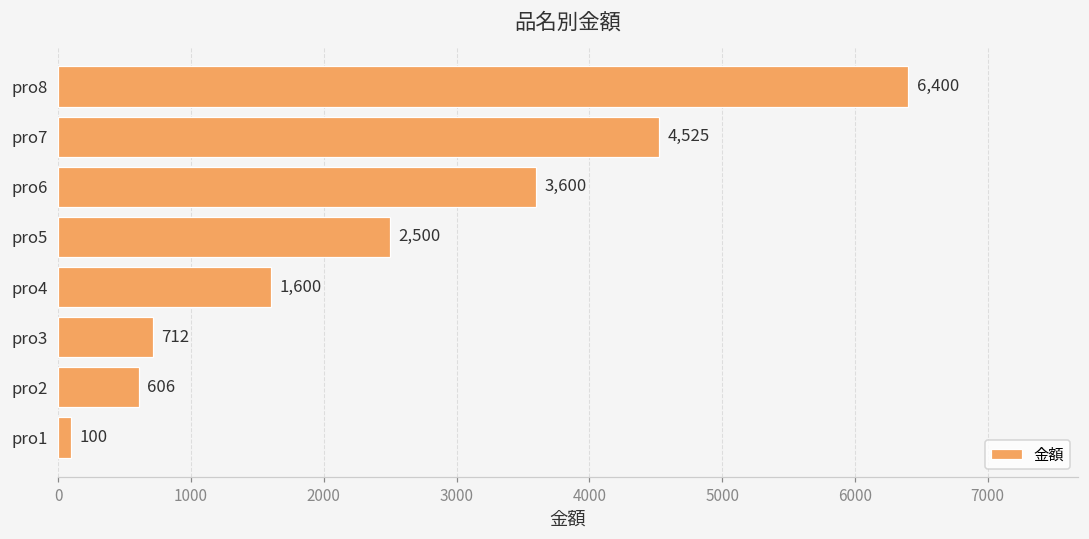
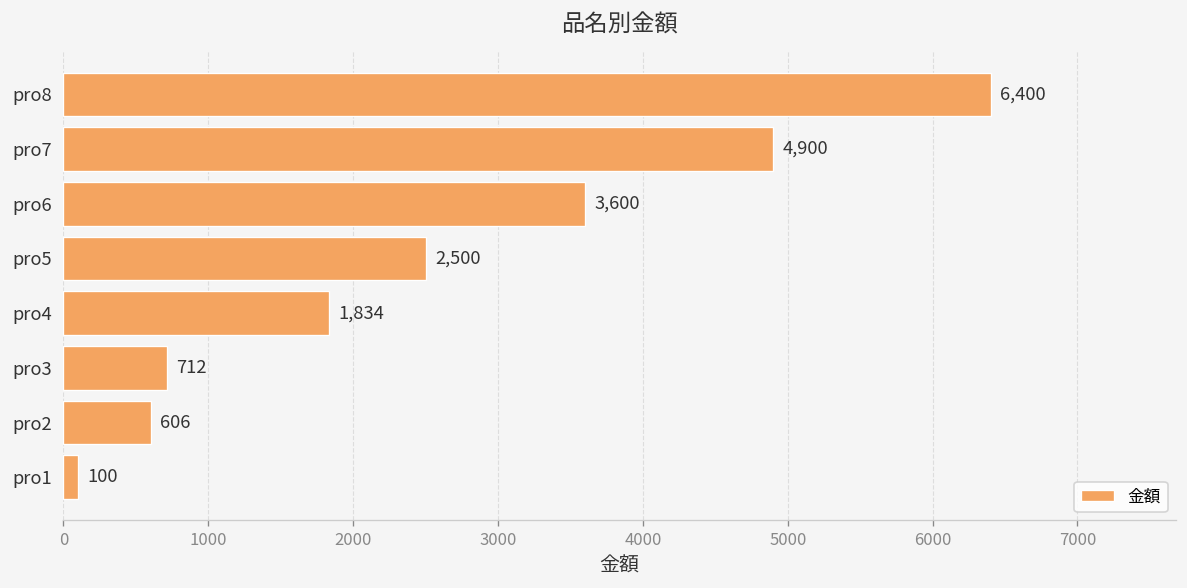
pro7: 4,525 -> 4,900
pro4: 1,600 -> 1,834
